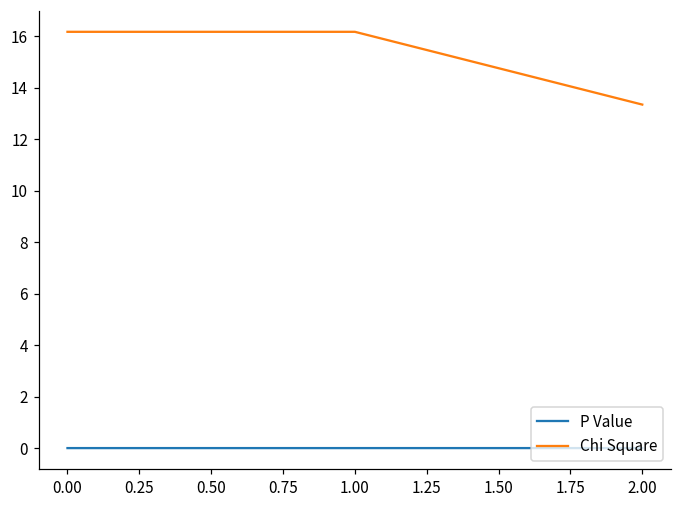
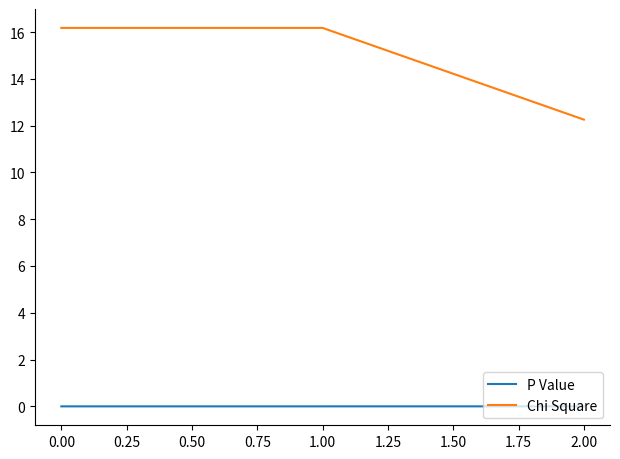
Chi Square, 2.00: 13.3 -> 12.3
